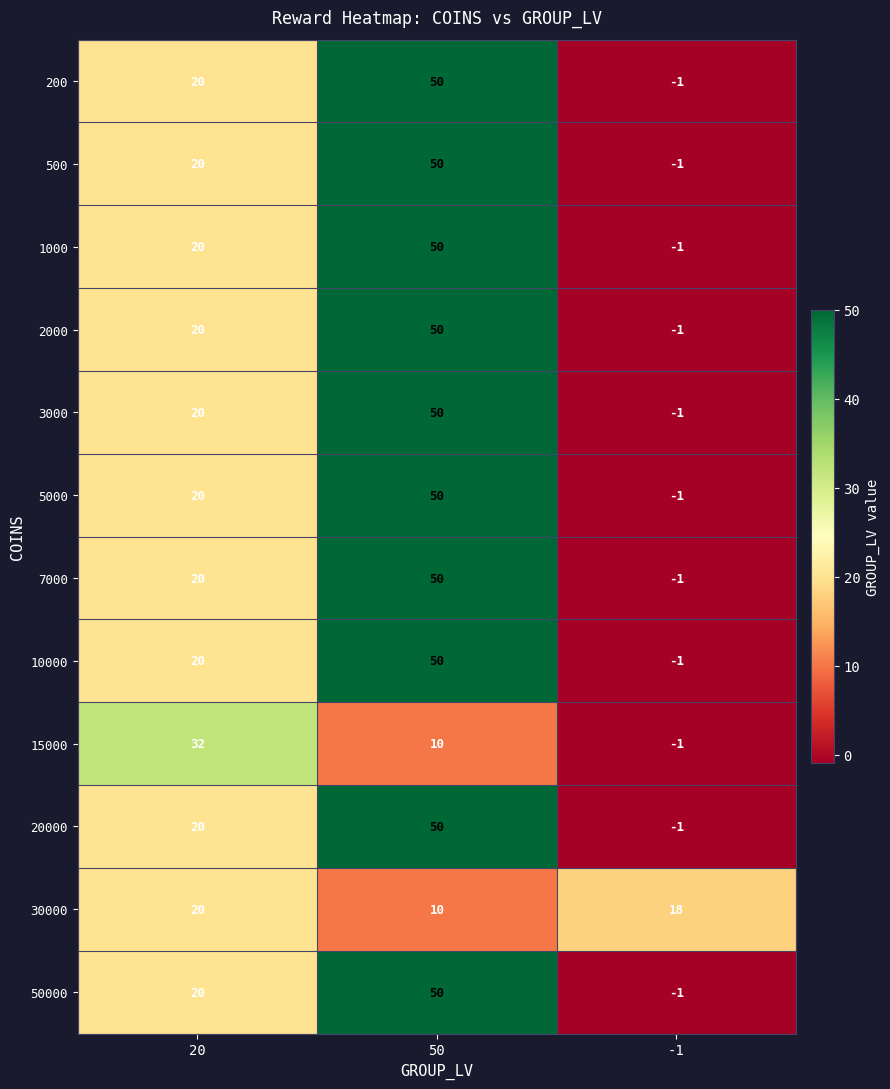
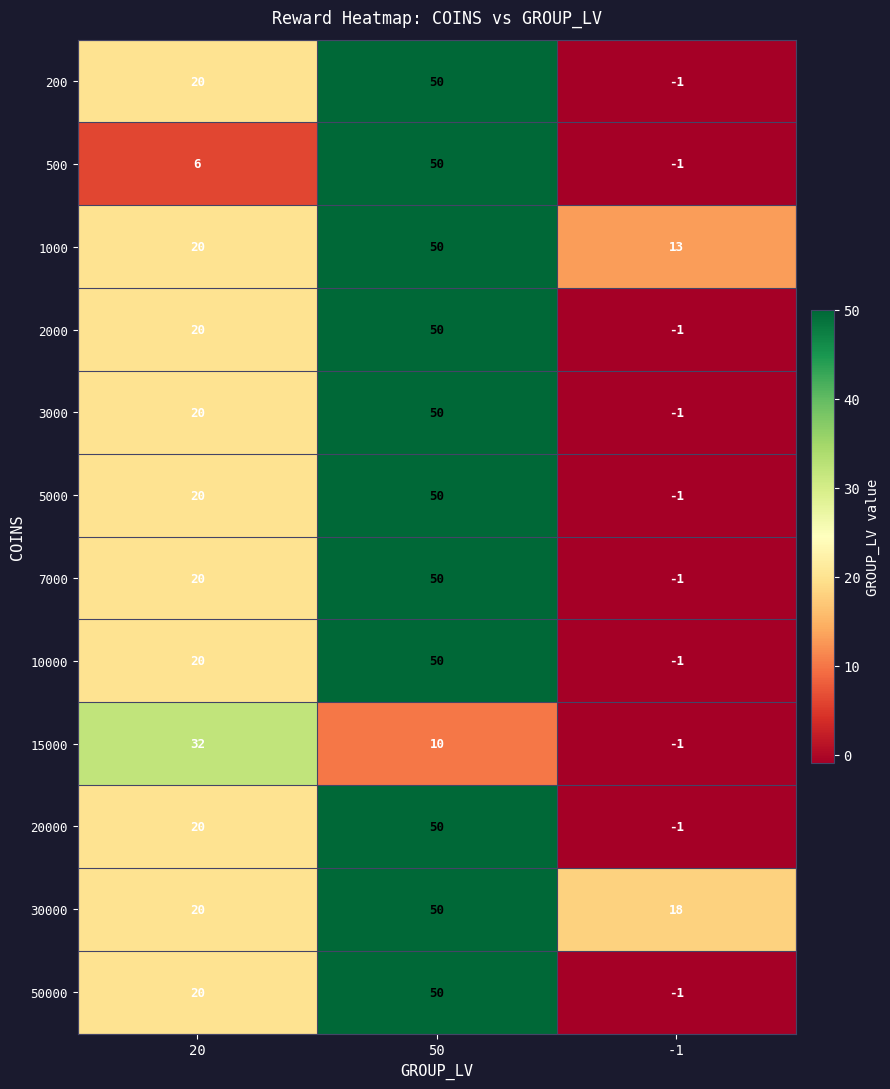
500, 20: 20 -> 6
1000, -1: -1 -> 13
30000, 50: 10 -> 50
